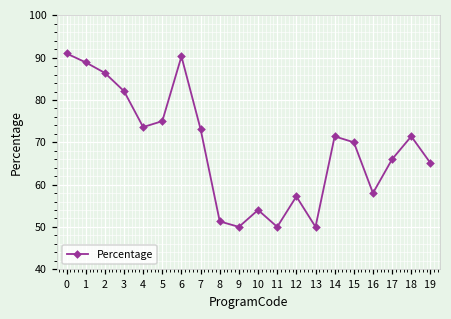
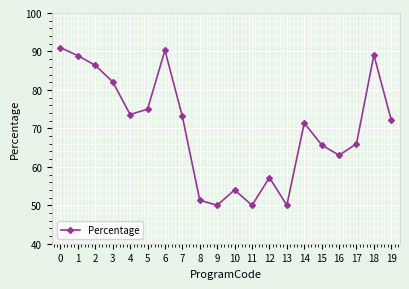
15: 70 -> 66
16: 58 -> 63
18: 71 -> 89
19: 65 -> 72
